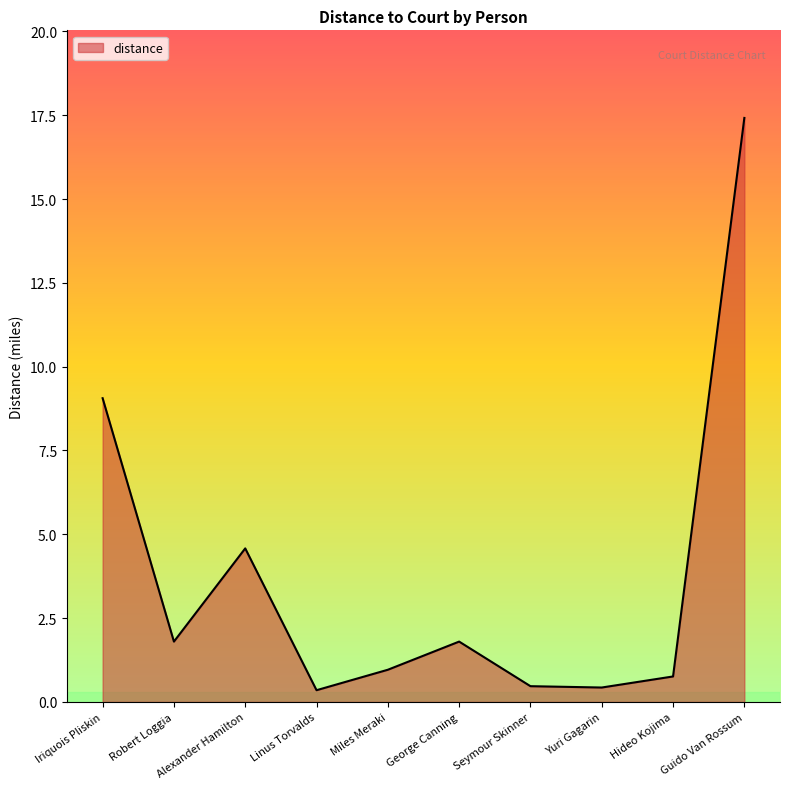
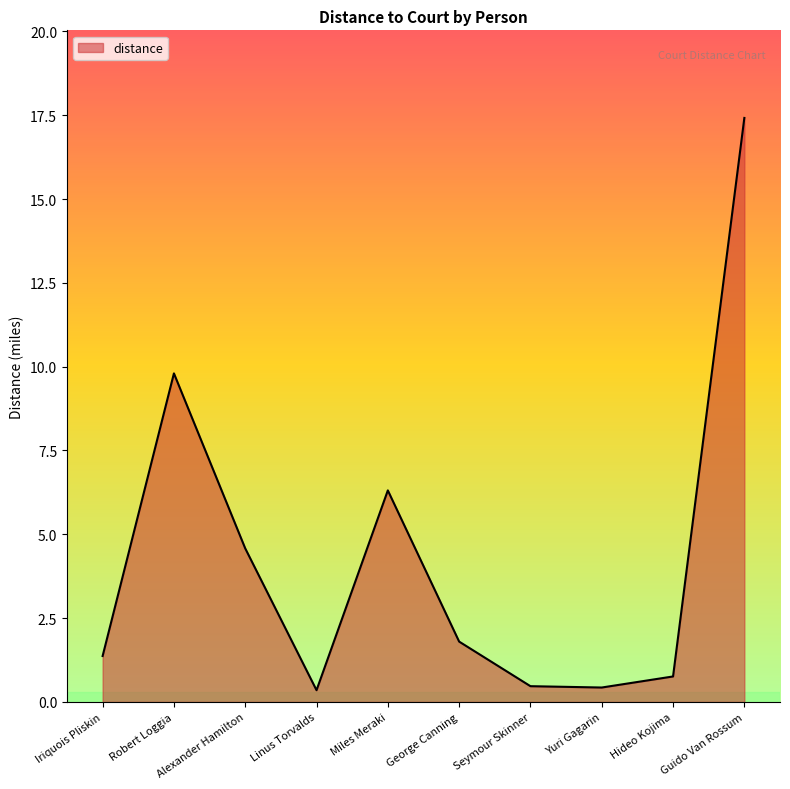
Iriquois Pliskin: 9.1 -> 1.4
Robert Loggia: 1.8 -> 9.8
Miles Meraki: 1.0 -> 6.3
